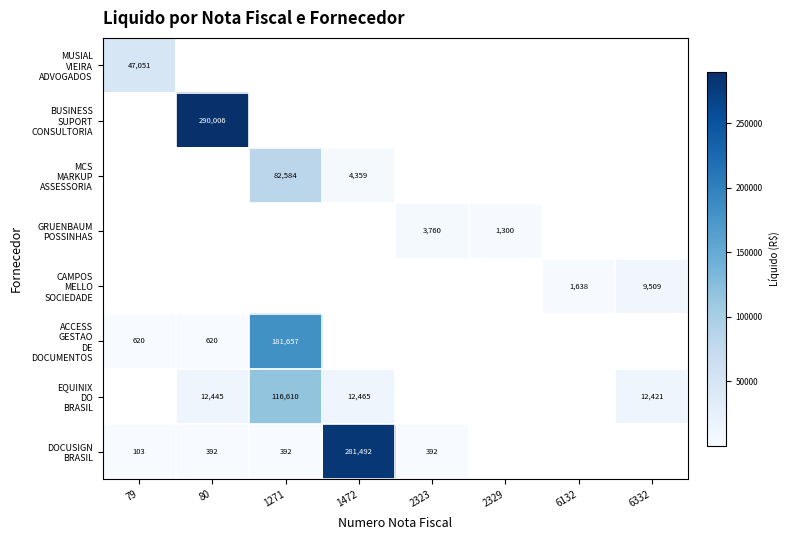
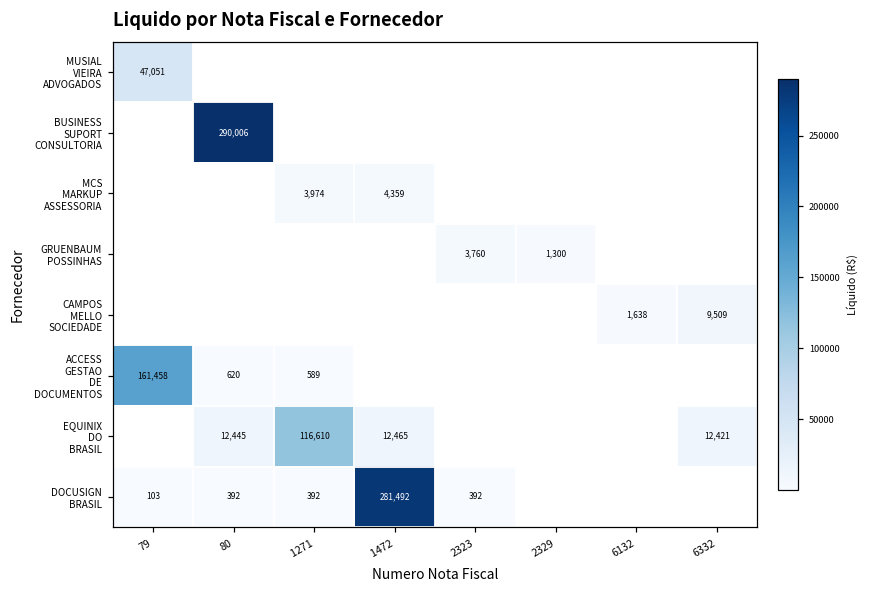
MCS MARKUP ASSESSORIA, 1271: 82,584 -> 3,974
ACCESS GESTAO DE DOCUMENTOS, 79: 620 -> 161,458
ACCESS GESTAO DE DOCUMENTOS, 1271: 181,657 -> 589
